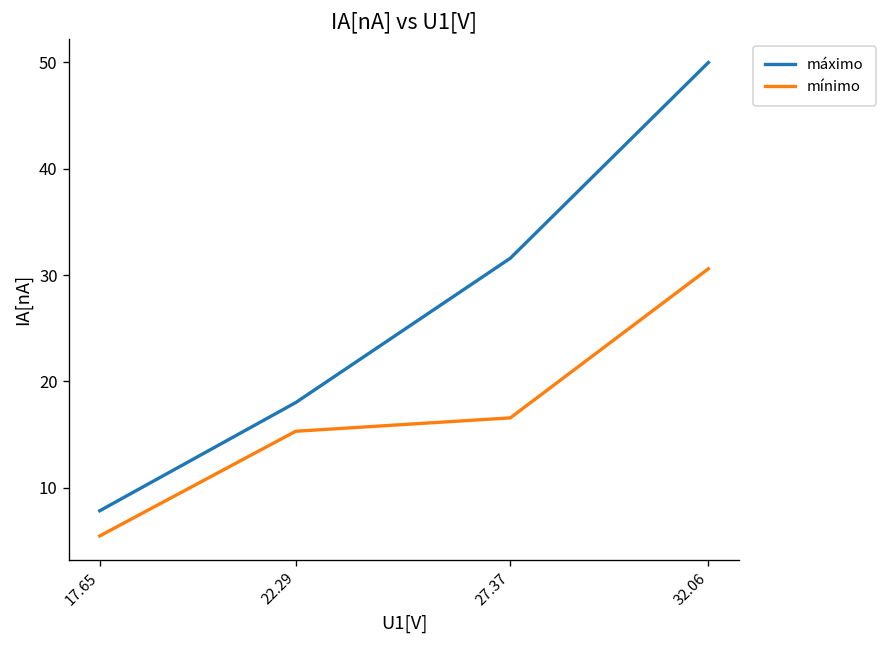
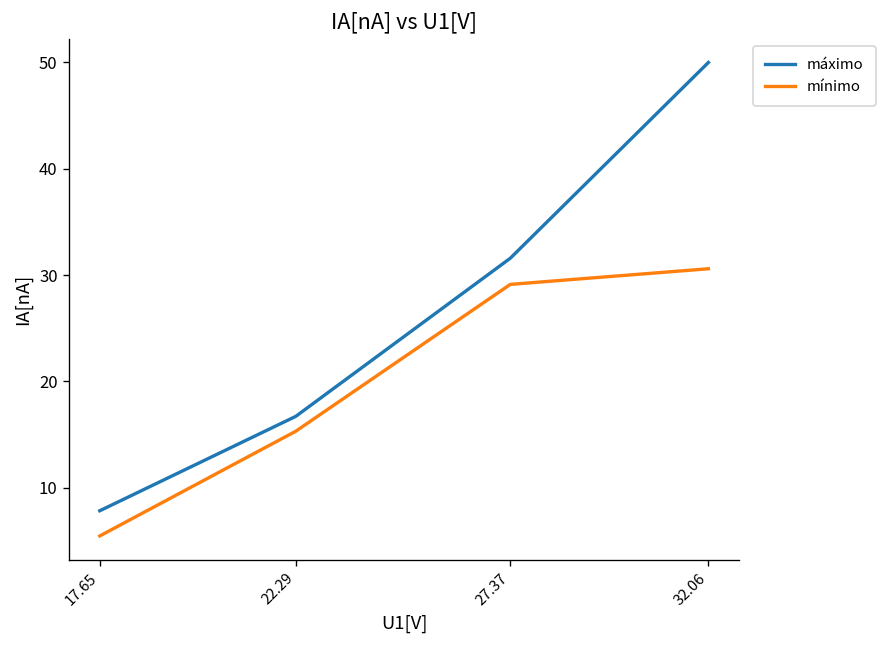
máximo, 22.29: 18 -> 17
mínimo, 27.37: 17 -> 29
